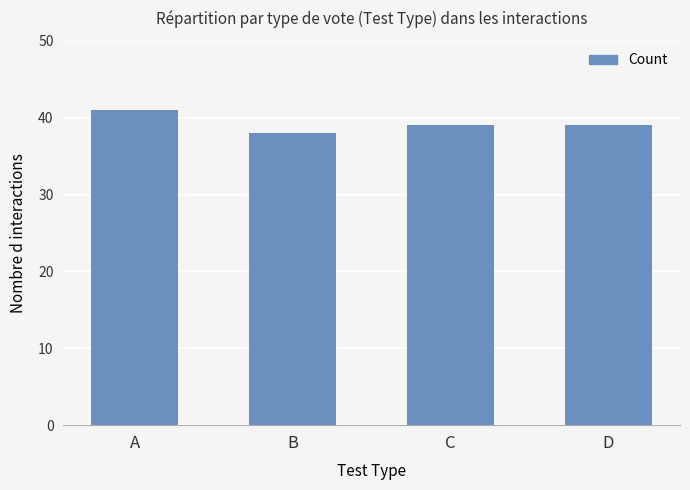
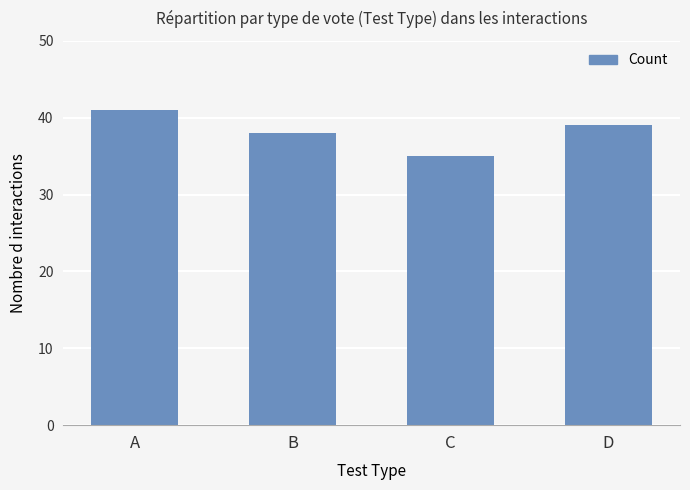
C: 39 -> 35
